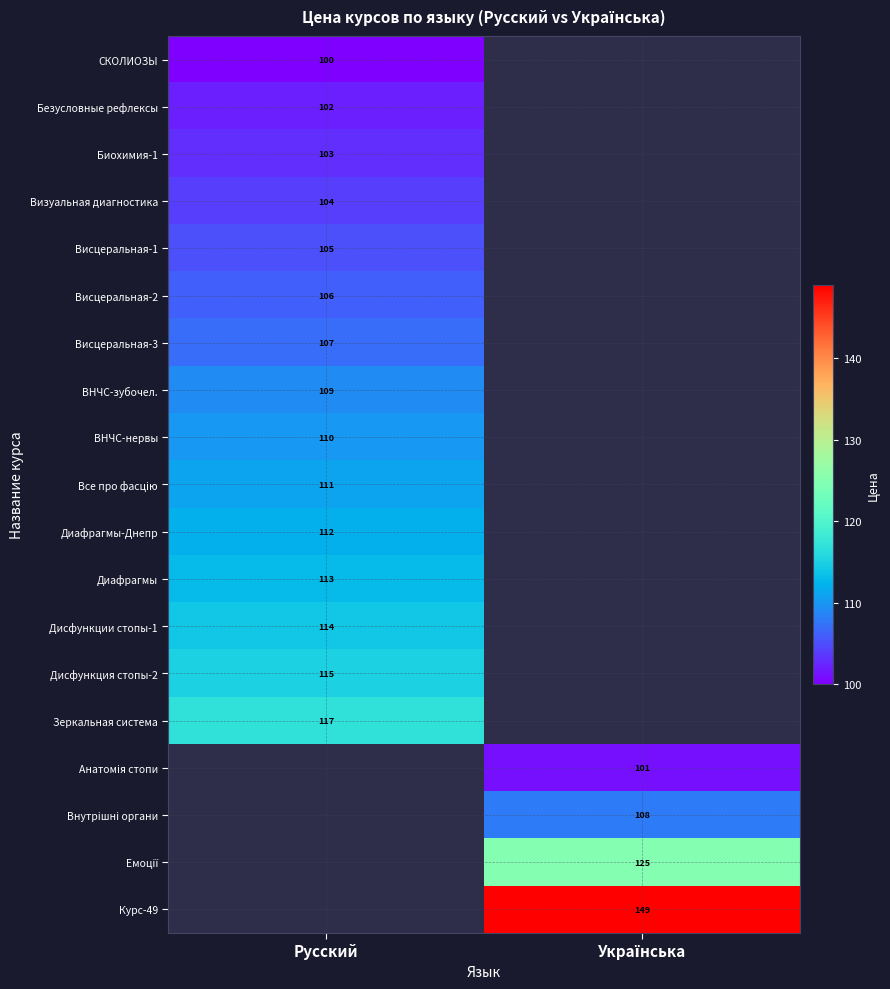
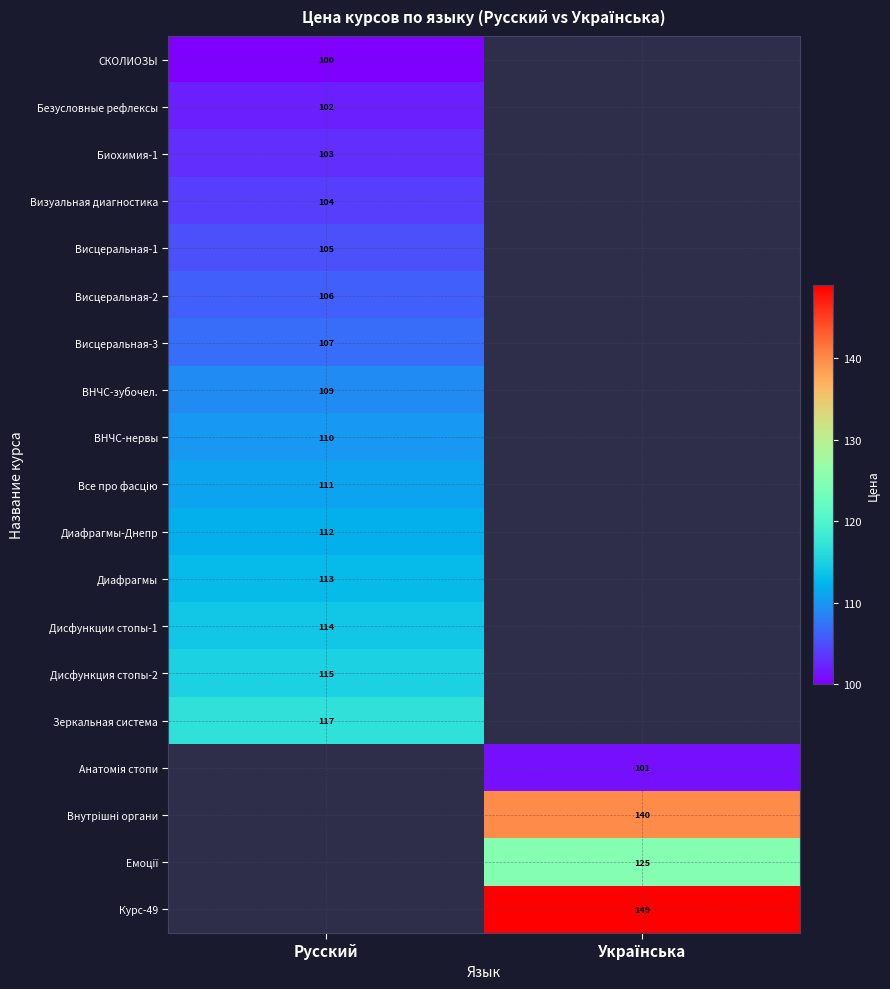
Внутрішні органи, Українська: 108 -> 140
